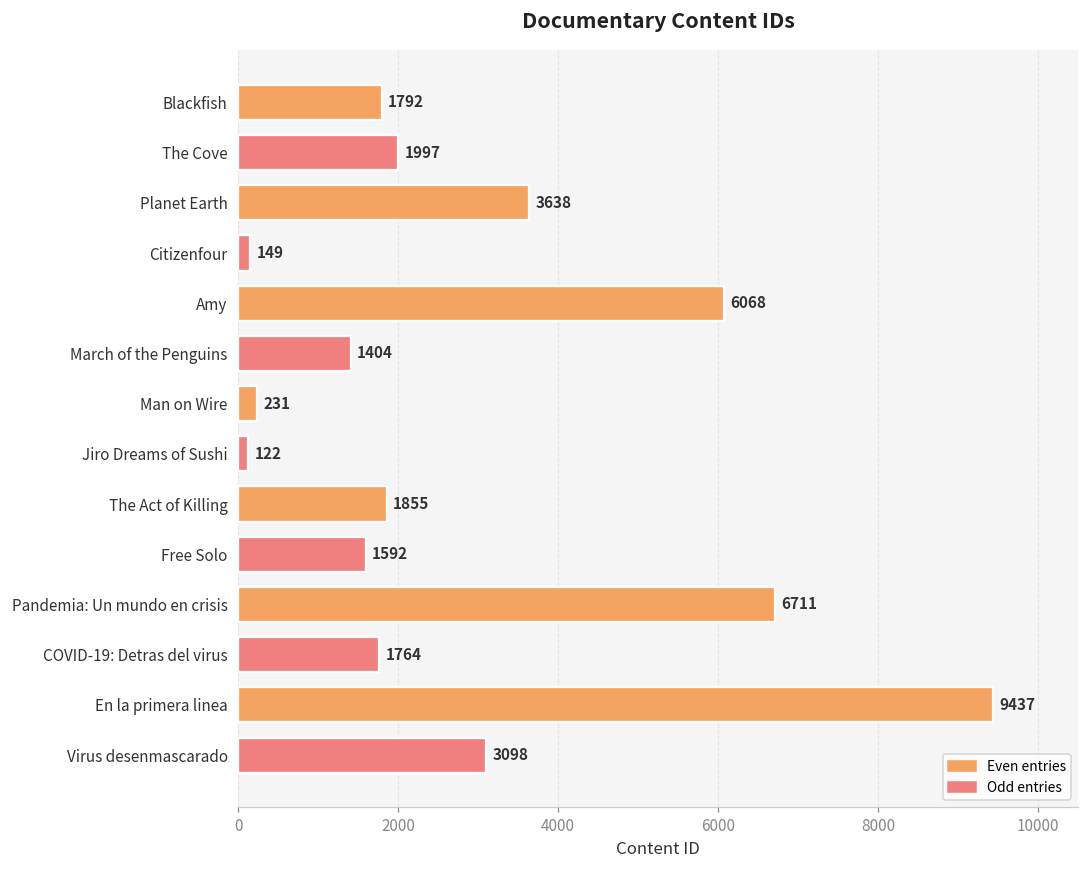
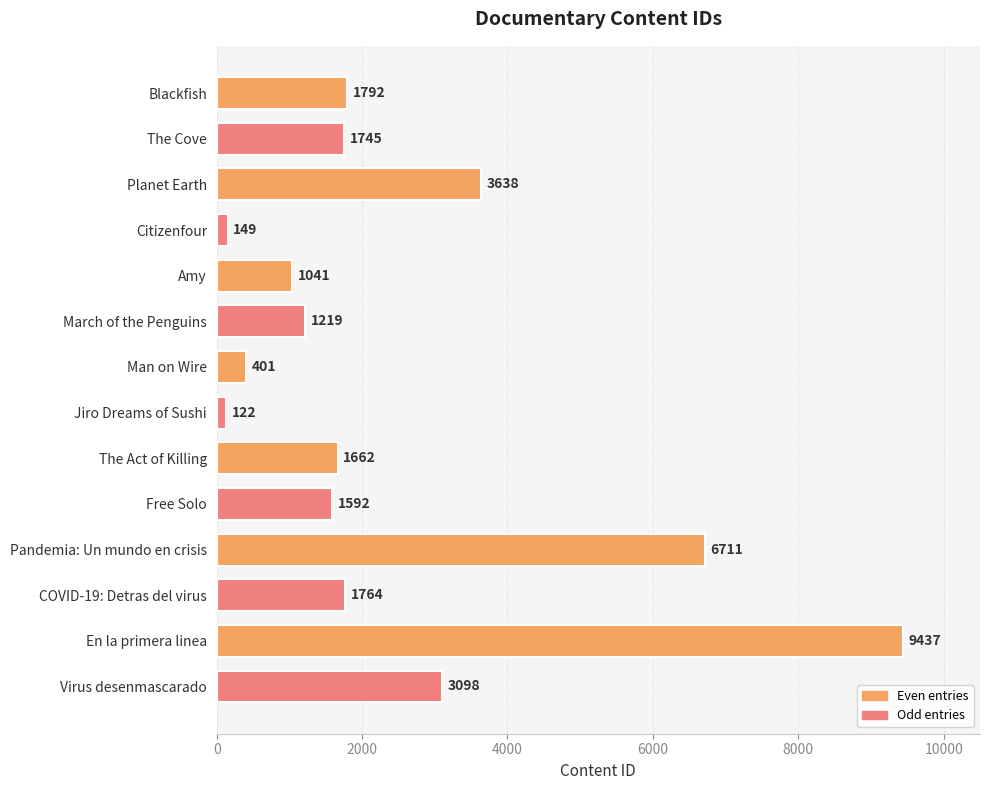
The Cove: 1997 -> 1745
Amy: 6068 -> 1041
March of the Penguins: 1404 -> 1219
Man on Wire: 231 -> 401
The Act of Killing: 1855 -> 1662
